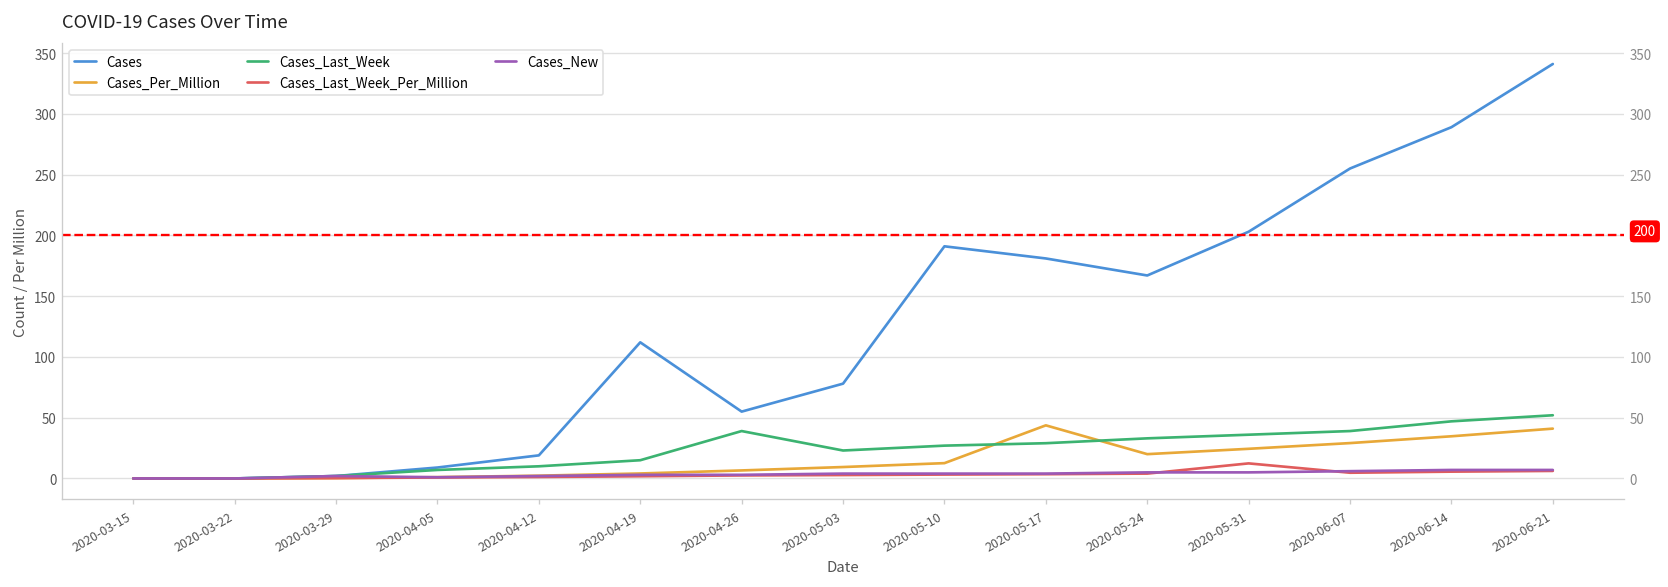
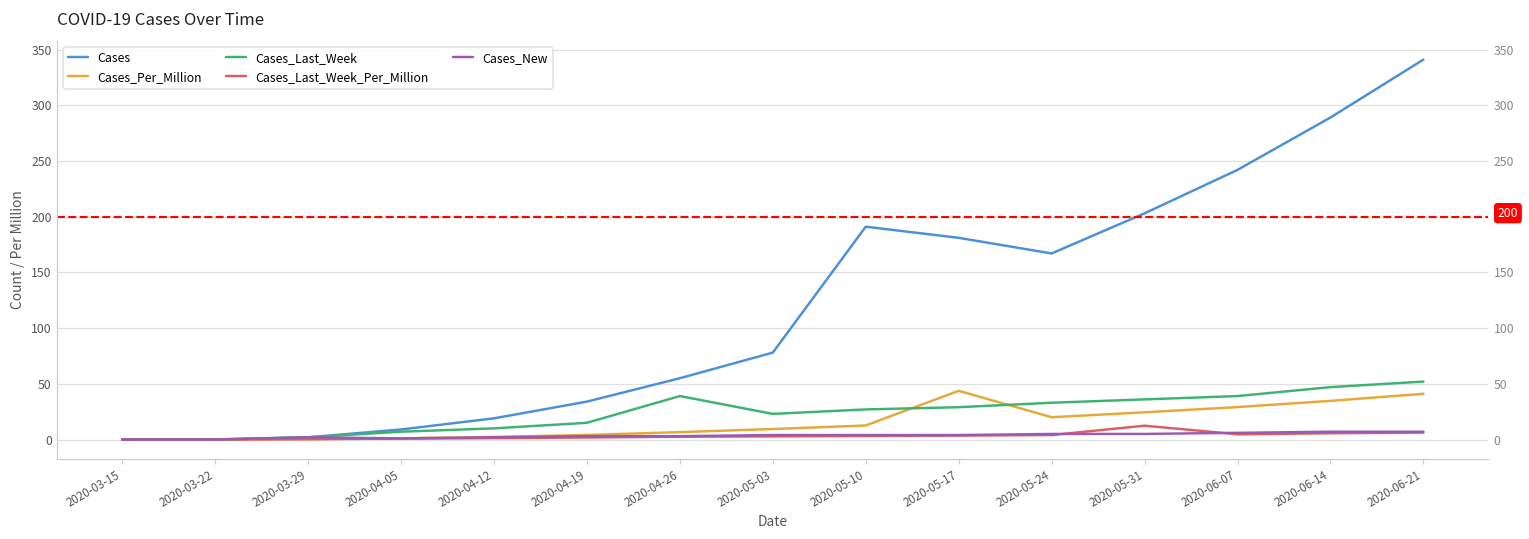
Cases, 2020-04-19: 112 -> 34
Cases, 2020-06-07: 255 -> 242
